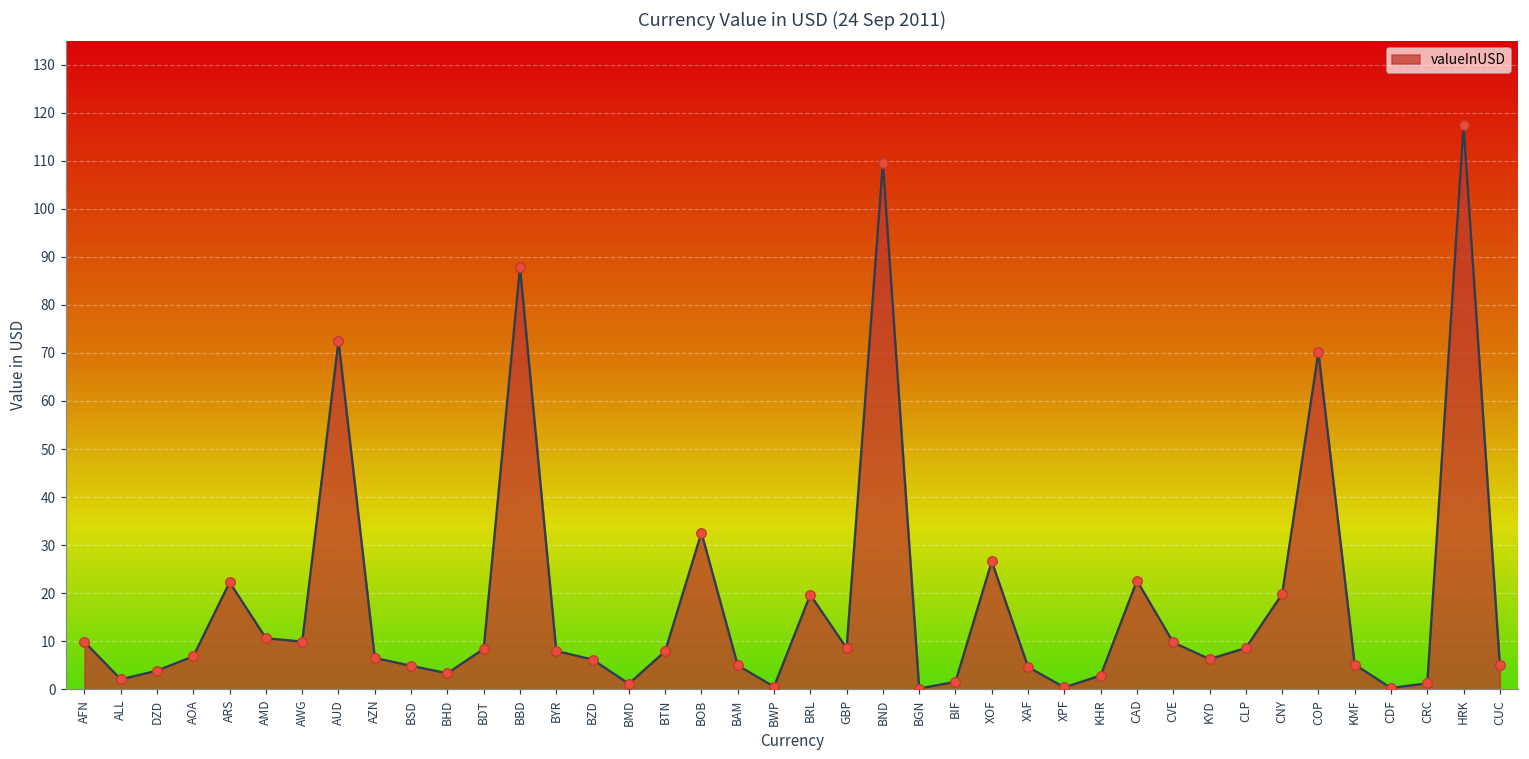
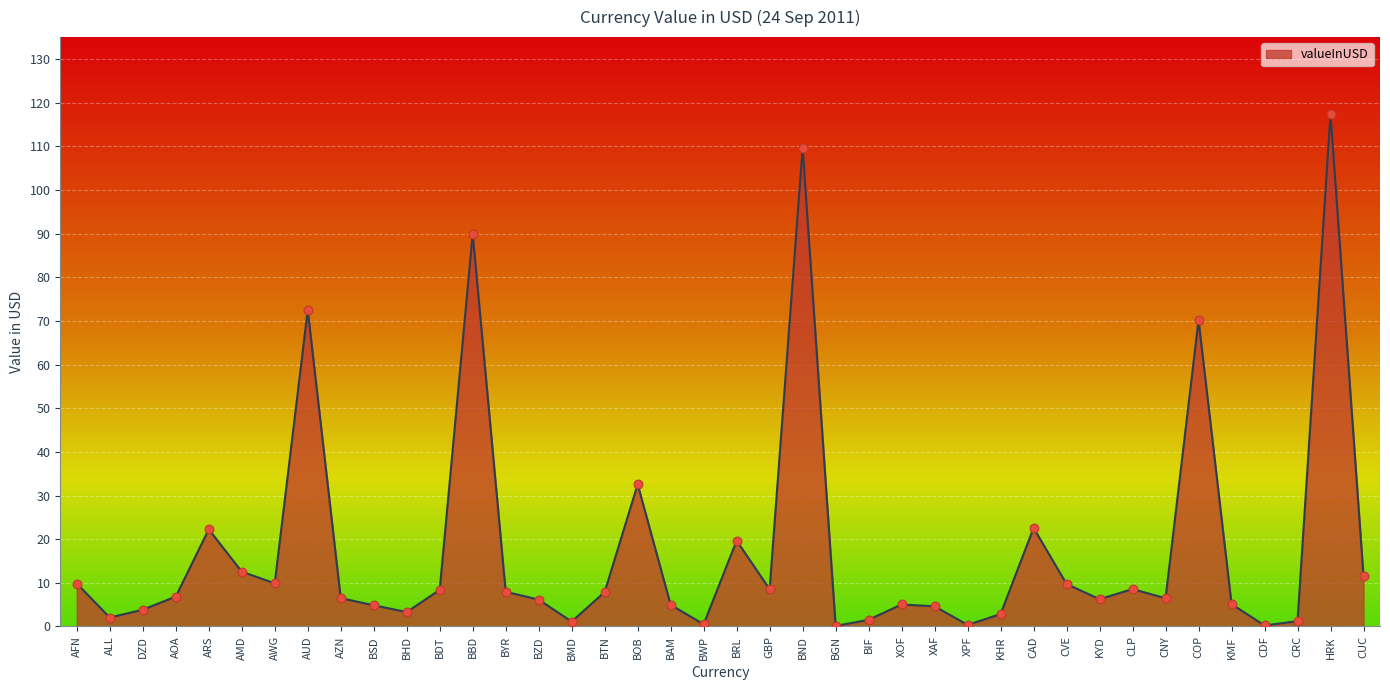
AMD: 11 -> 13
BBD: 88 -> 90
XOF: 27 -> 5
CNY: 20 -> 6
CUC: 5 -> 11
